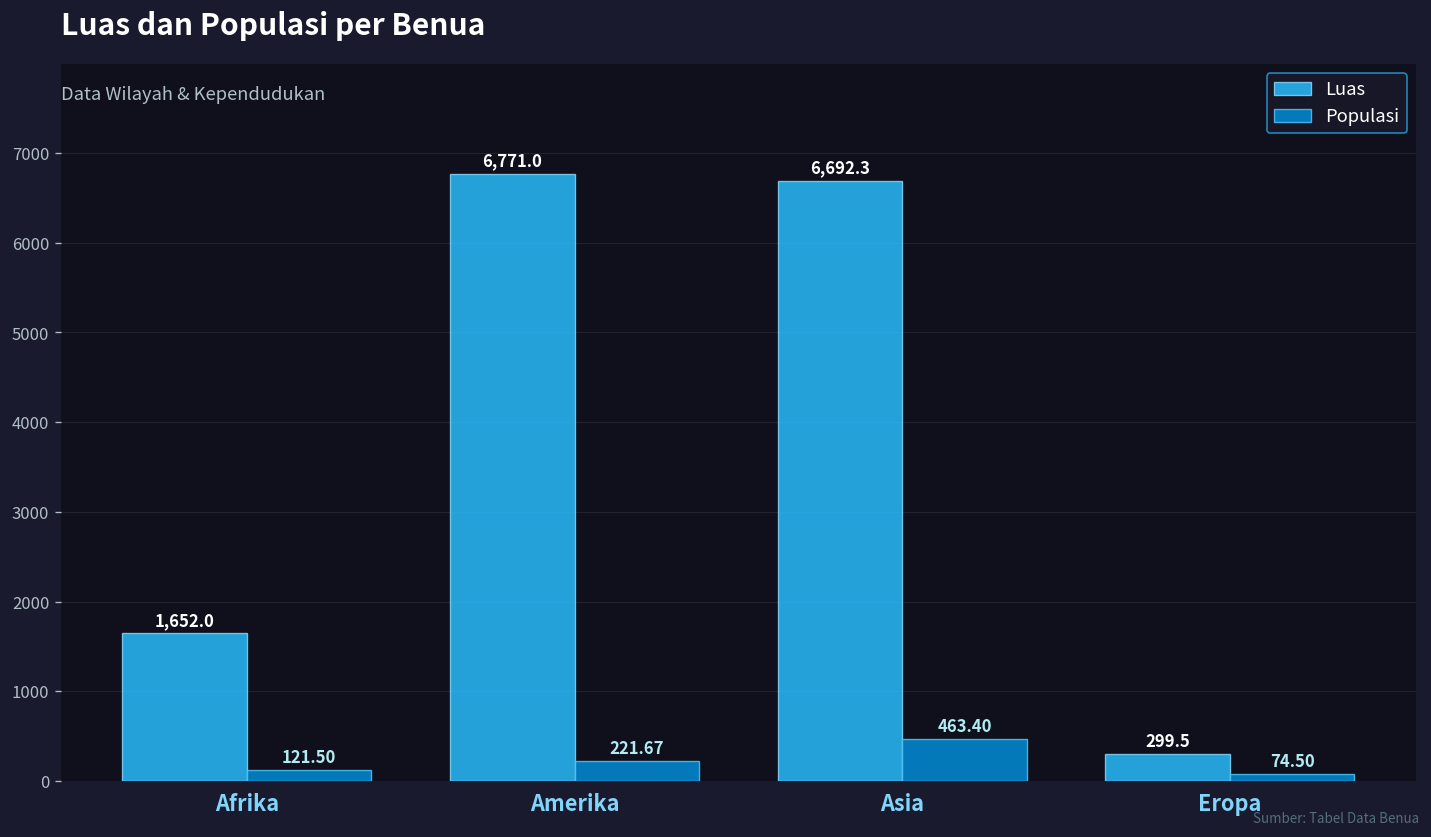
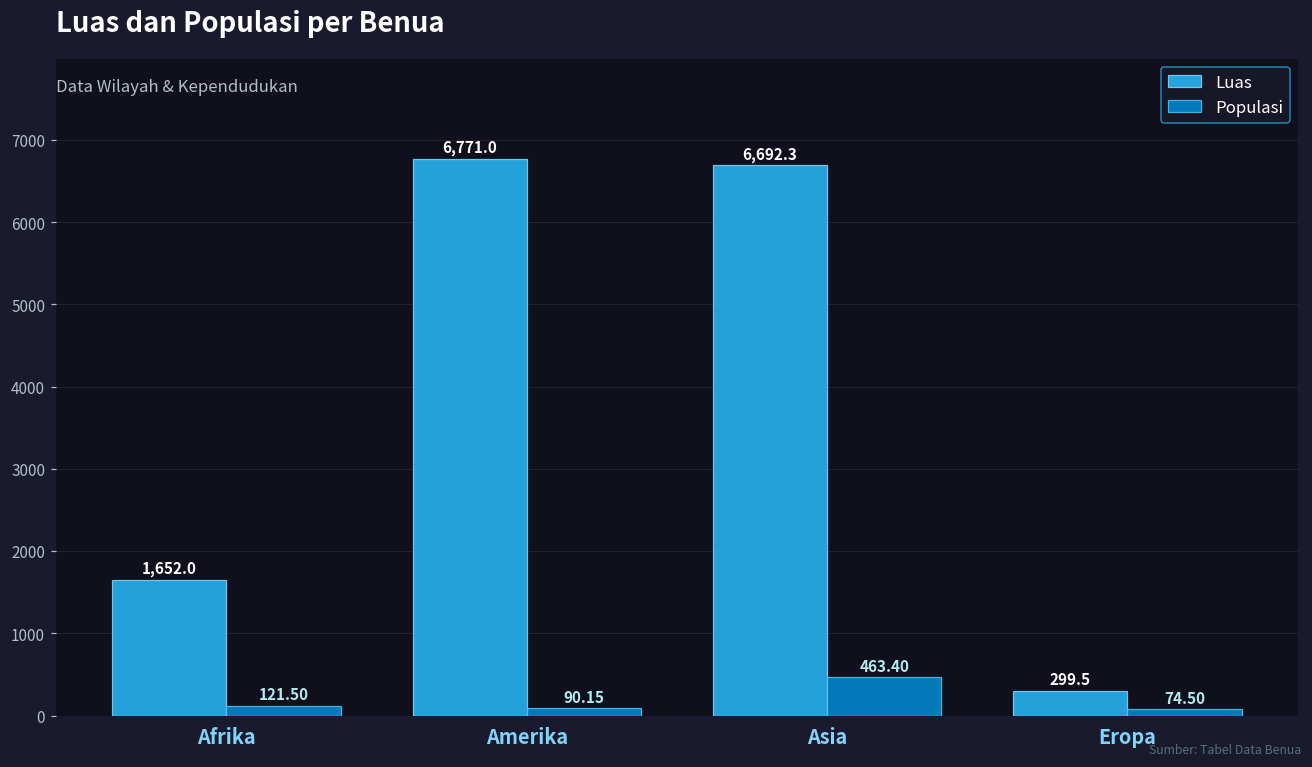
Populasi, Amerika: 221.67 -> 90.15
